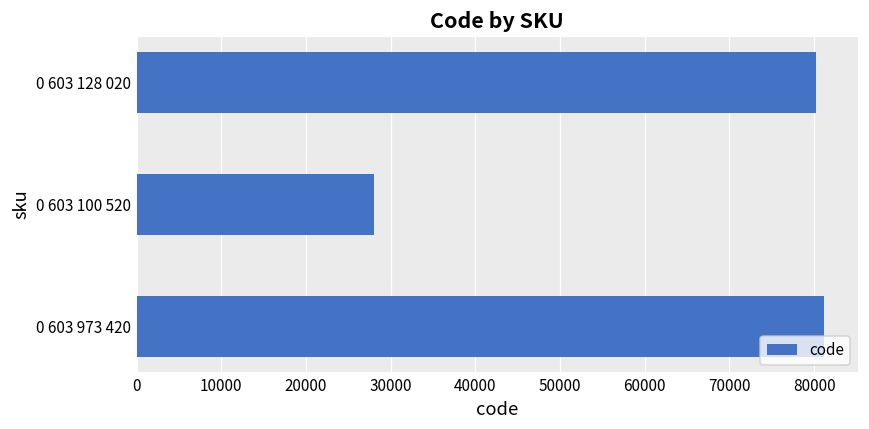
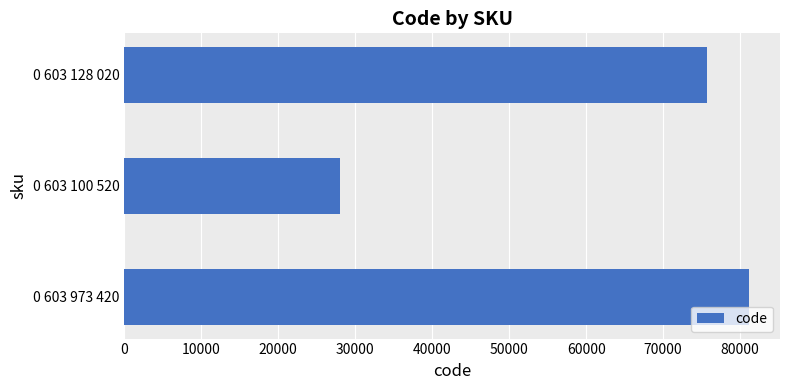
0 603 128 020: 80000 -> 76000
